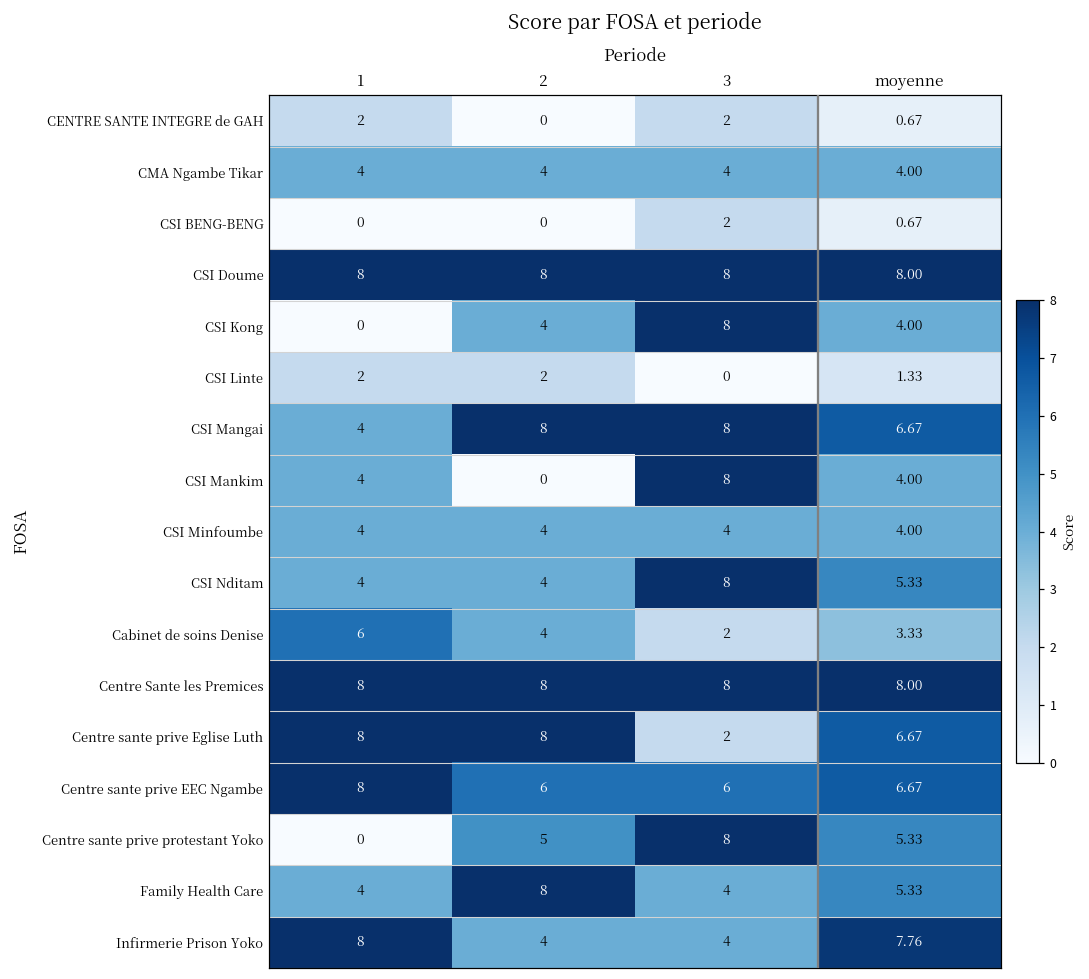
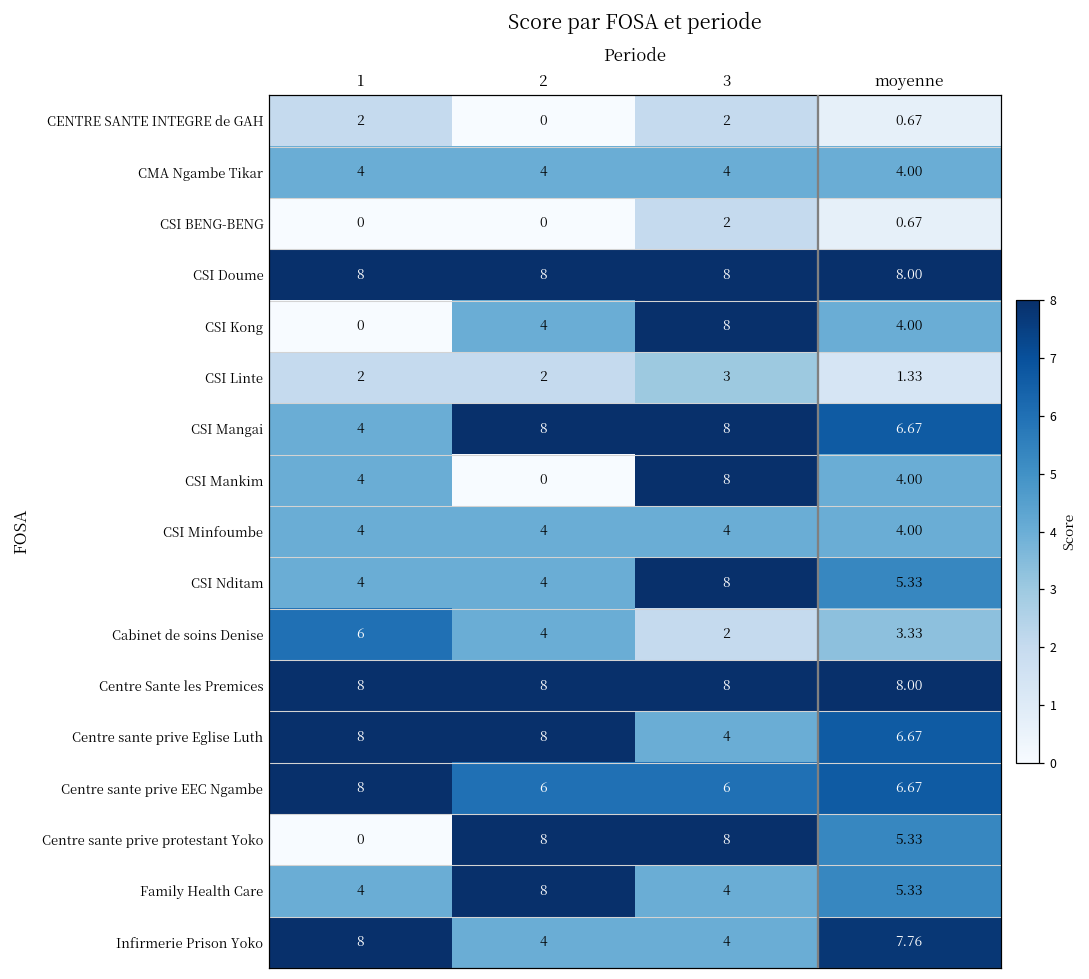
CSI Linte, 3: 0 -> 3
Centre sante prive Eglise Luth, 3: 2 -> 4
Centre sante prive protestant Yoko, 2: 5 -> 8
